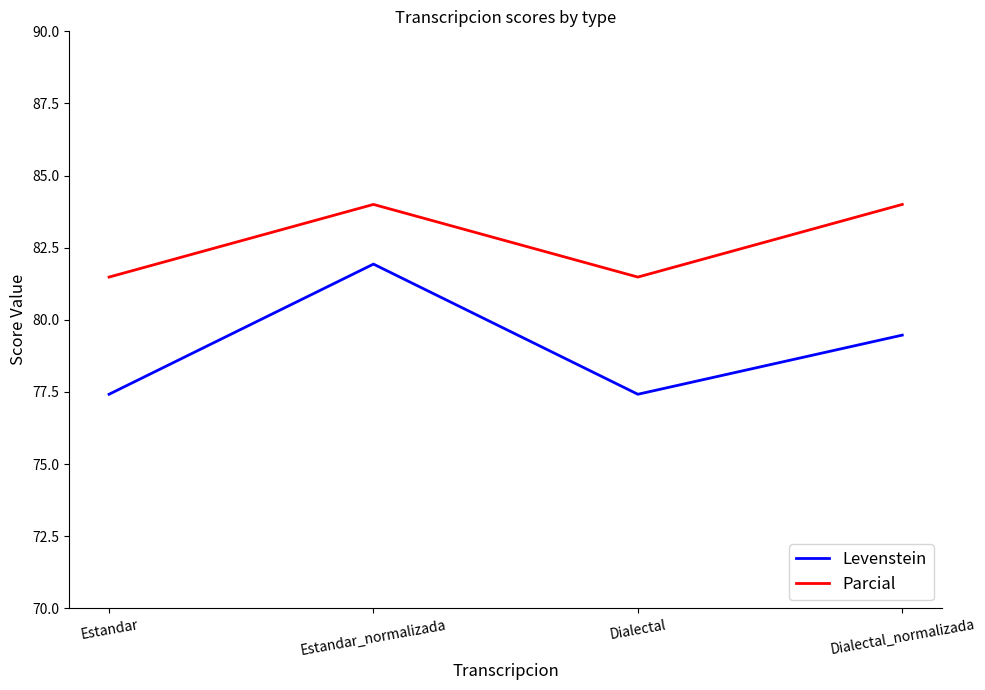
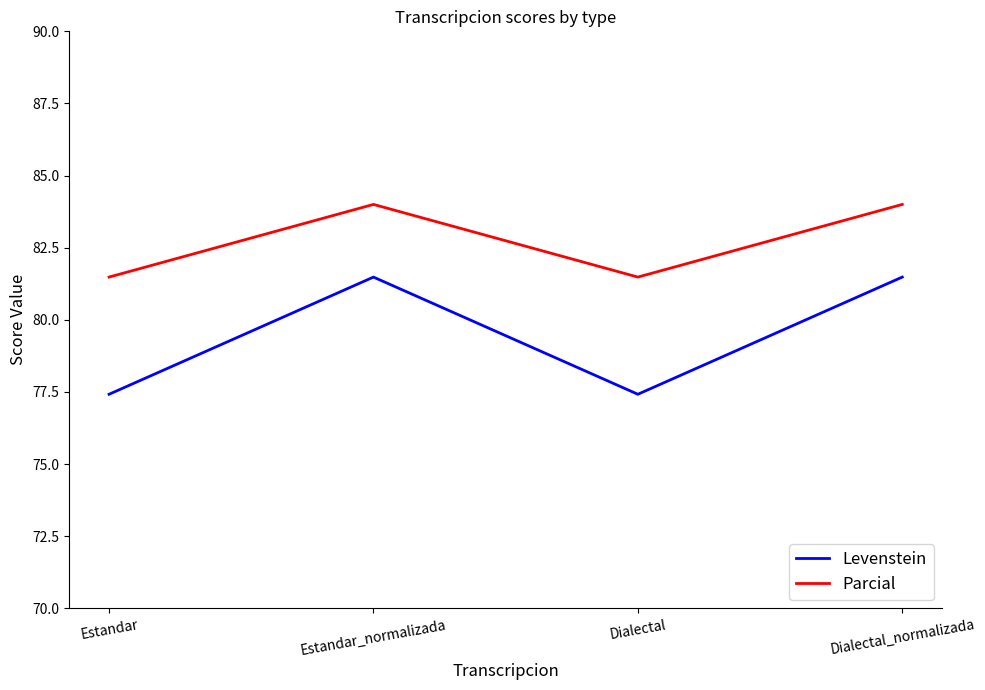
Levenstein, Estandar_normalizada: 81.9 -> 81.5
Levenstein, Dialectal_normalizada: 79.5 -> 81.5
